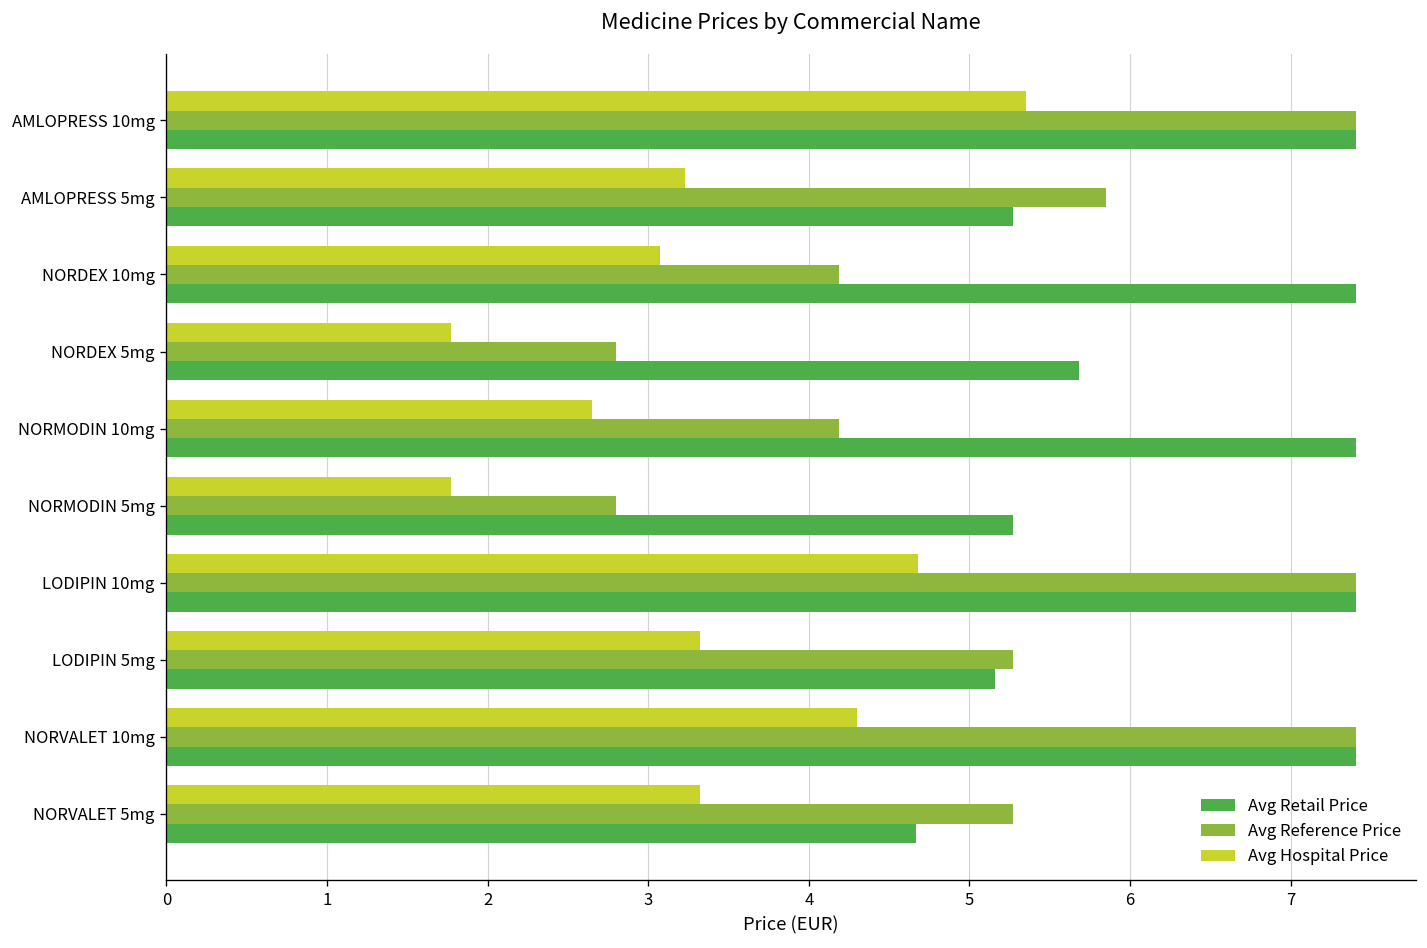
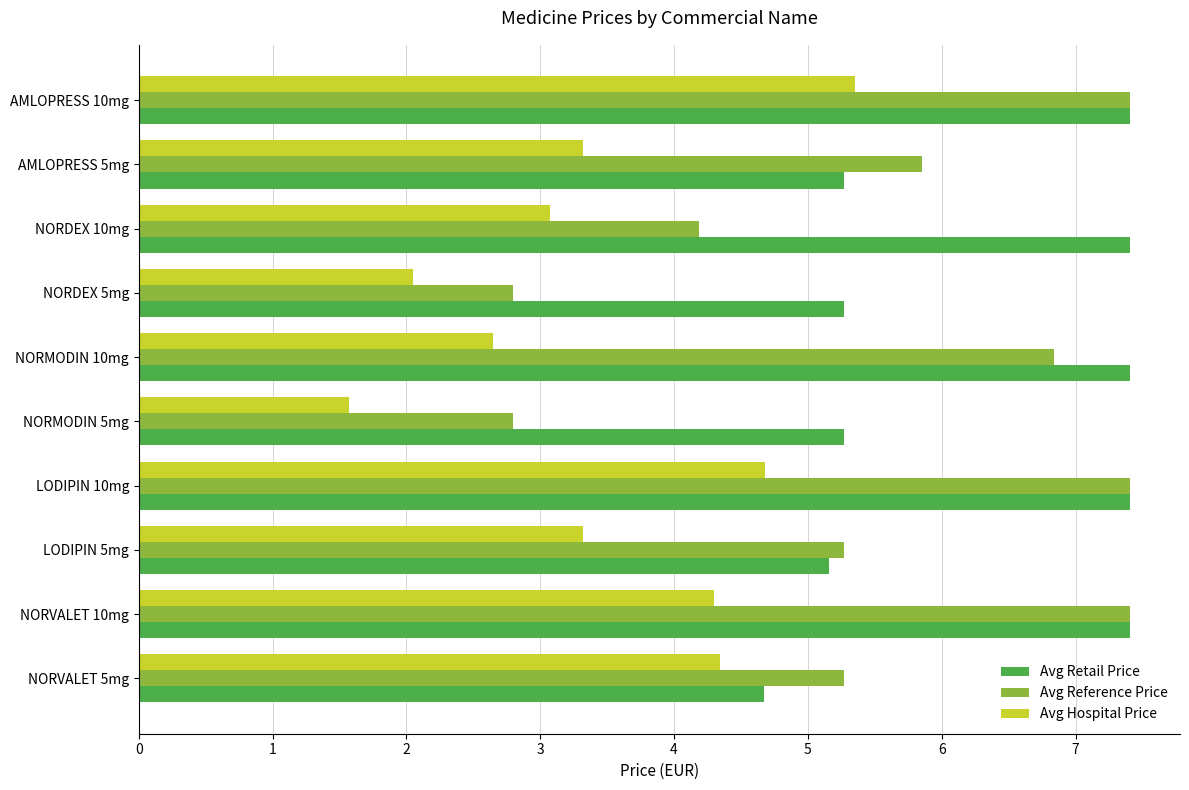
Avg Hospital Price, AMLOPRESS 5mg: 3.23 -> 3.32
Avg Hospital Price, NORDEX 5mg: 1.77 -> 2.05
Avg Retail Price, NORDEX 5mg: 5.68 -> 5.27
Avg Reference Price, NORMODIN 10mg: 4.19 -> 6.84
Avg Hospital Price, NORMODIN 5mg: 1.77 -> 1.57
Avg Hospital Price, NORVALET 5mg: 3.32 -> 4.34
